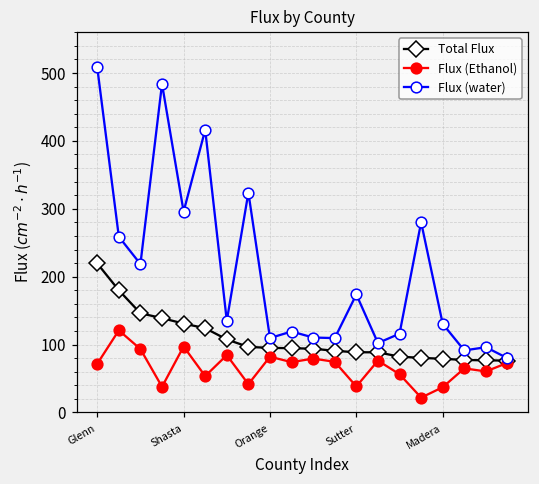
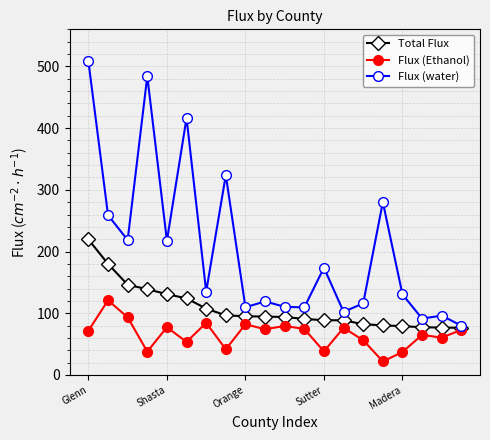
Flux (Ethanol), Shasta: 100 -> 80
Flux (water), Shasta: 300 -> 220
